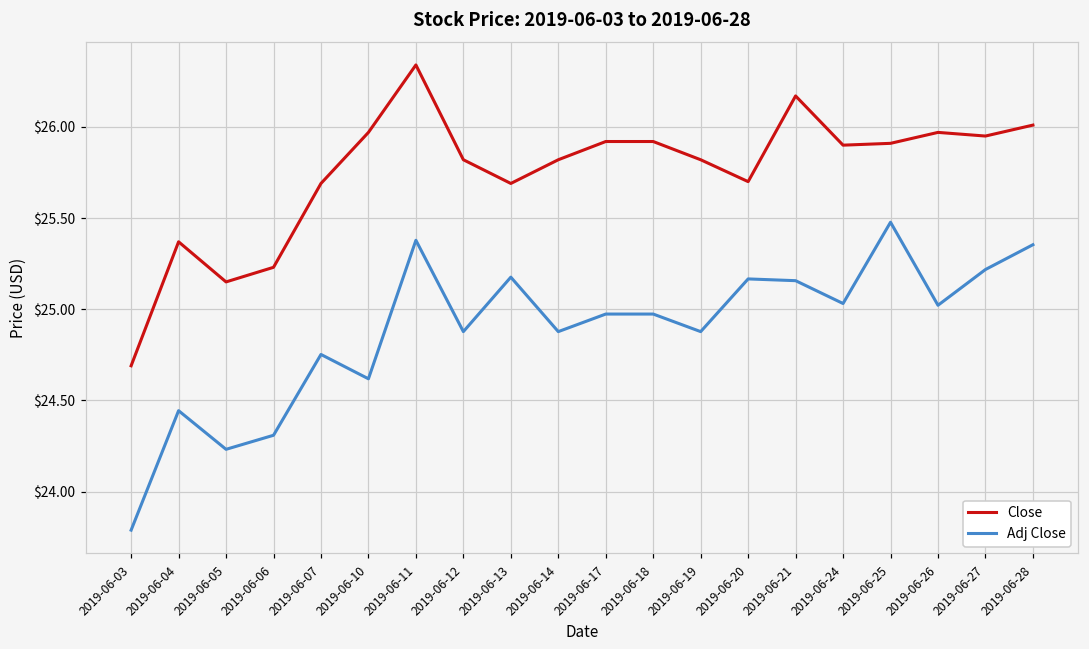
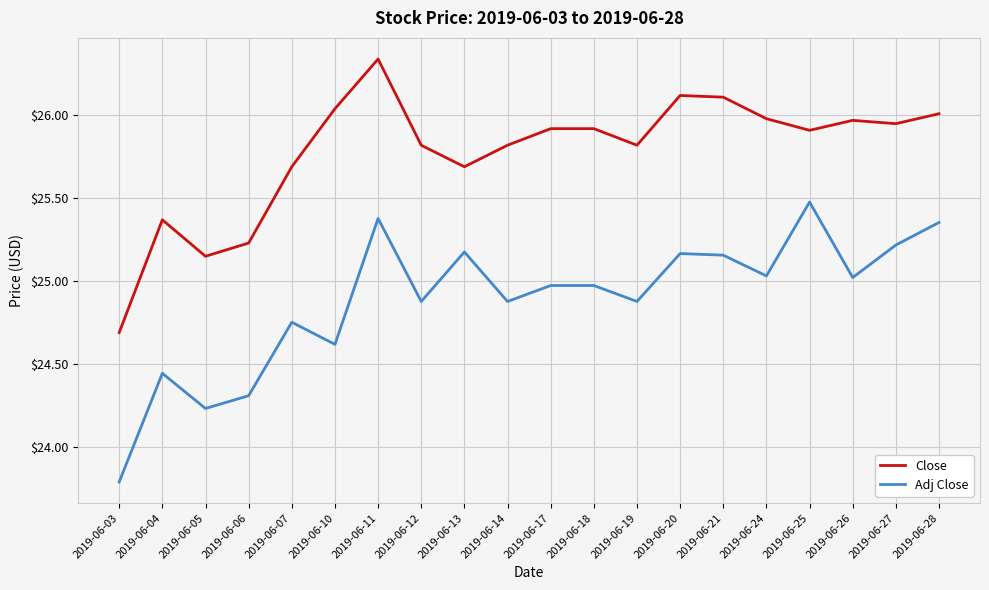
Close, 2019-06-10: $25.97 -> $26.04
Close, 2019-06-20: $25.70 -> $26.12
Close, 2019-06-21: $26.17 -> $26.11
Close, 2019-06-24: $25.90 -> $25.98
